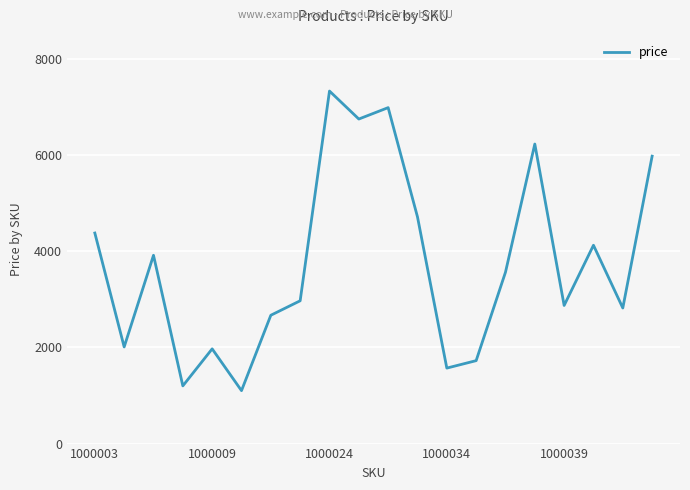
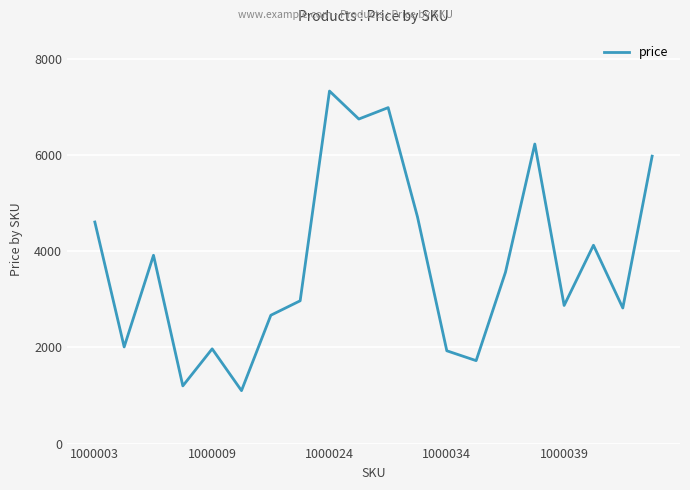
1000003: 4400 -> 4600
1000034: 1600 -> 1900
